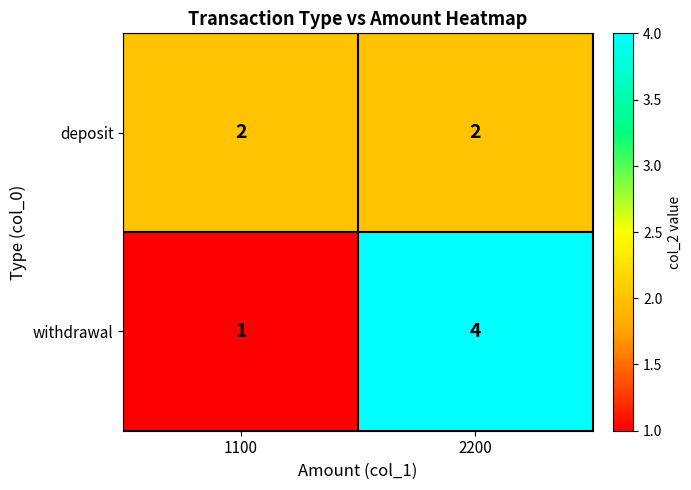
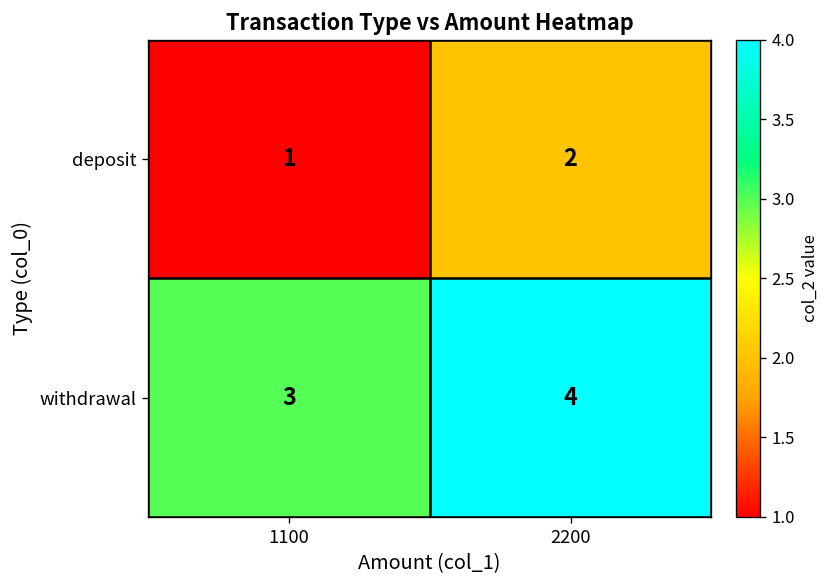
deposit, 1100: 2 -> 1
withdrawal, 1100: 1 -> 3
